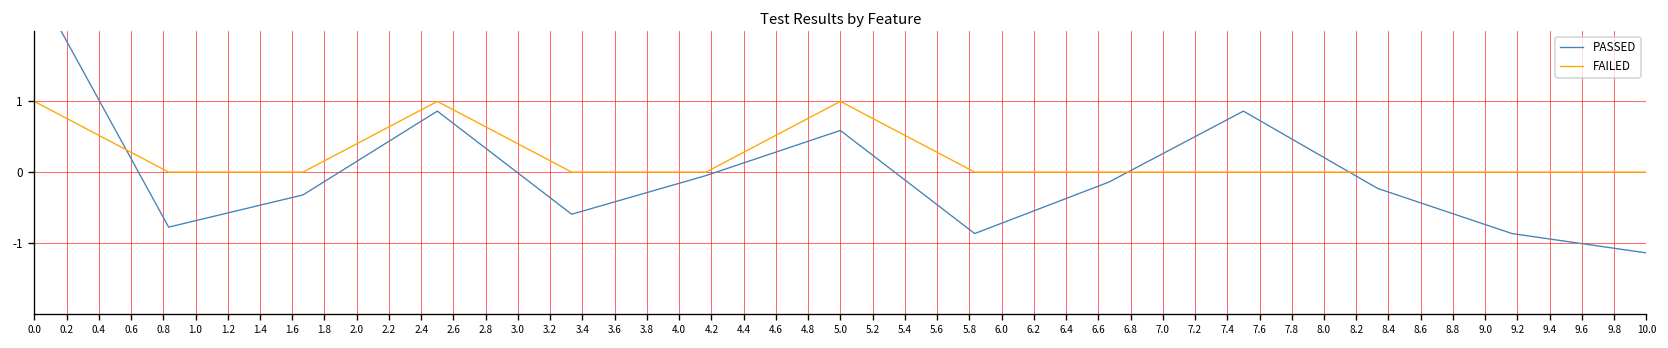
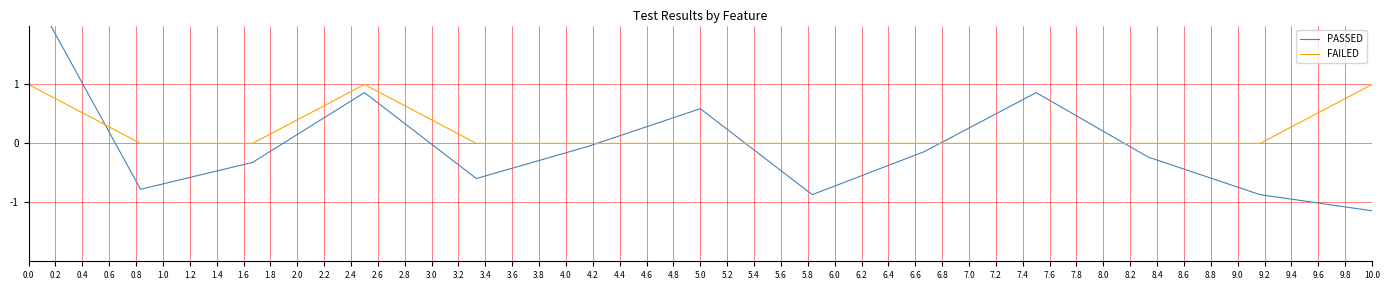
FAILED, 5.0: 1 -> 0
FAILED, 10.0: 0 -> 1
